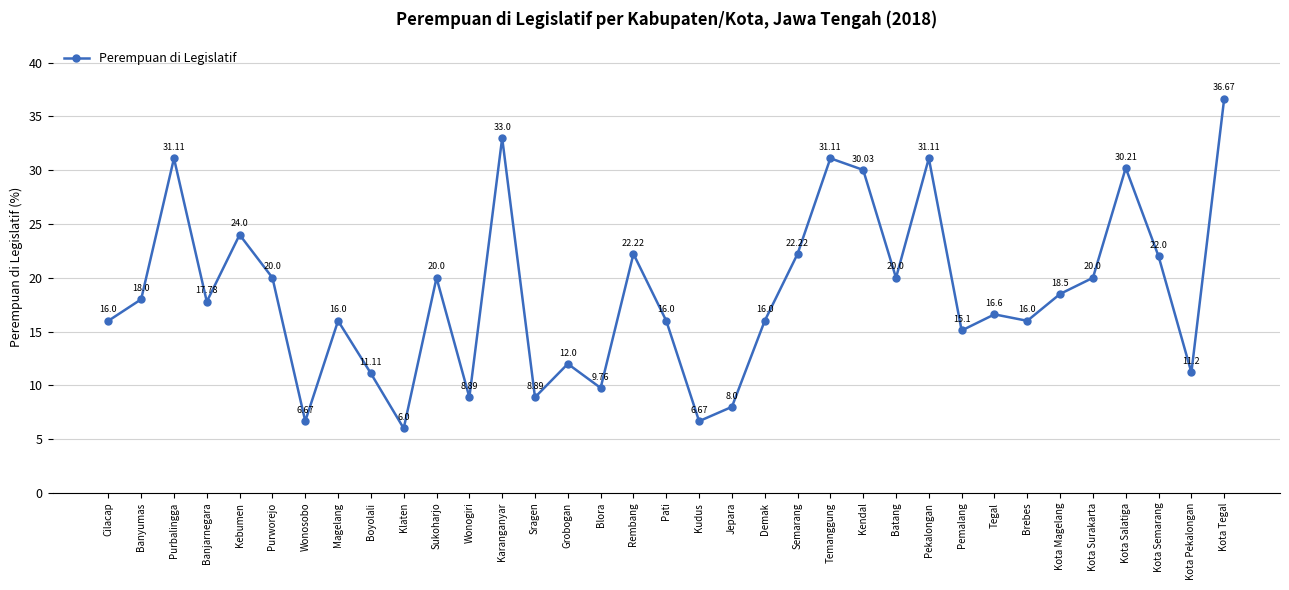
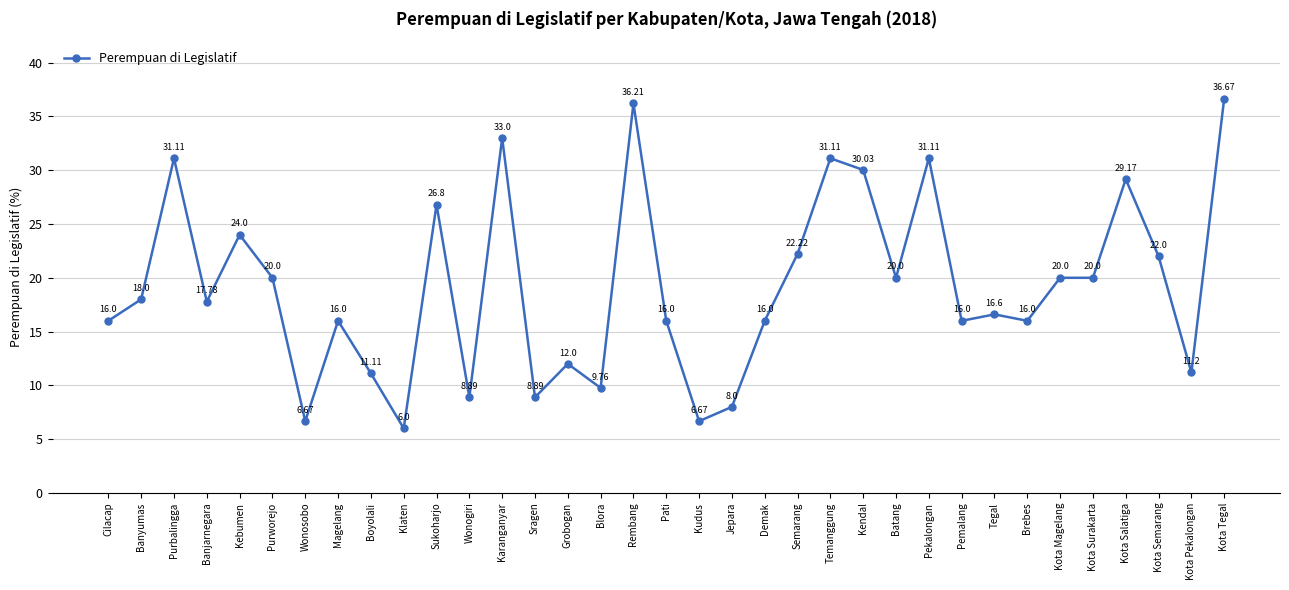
Sukoharjo: 20.0 -> 26.8
Rembang: 22.22 -> 36.21
Pemalang: 15.1 -> 16.0
Kota Magelang: 18.5 -> 20.0
Kota Salatiga: 30.21 -> 29.17
